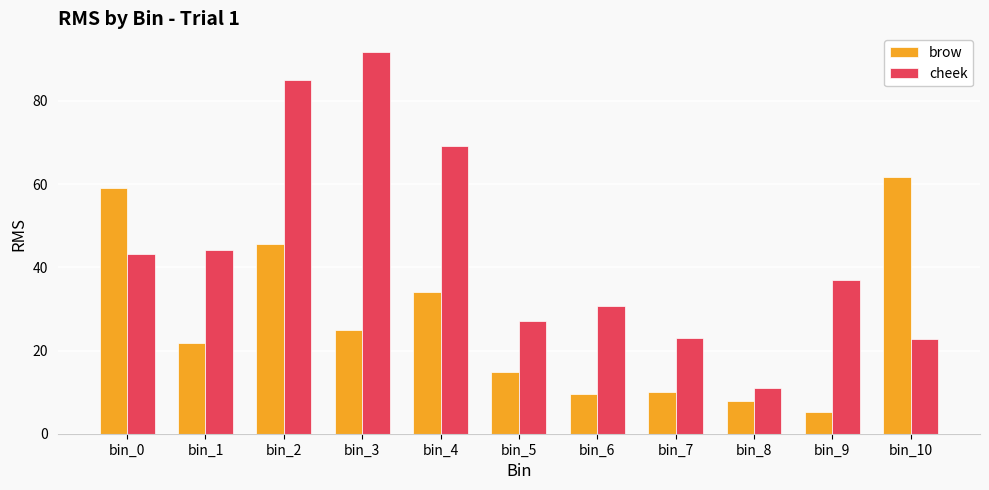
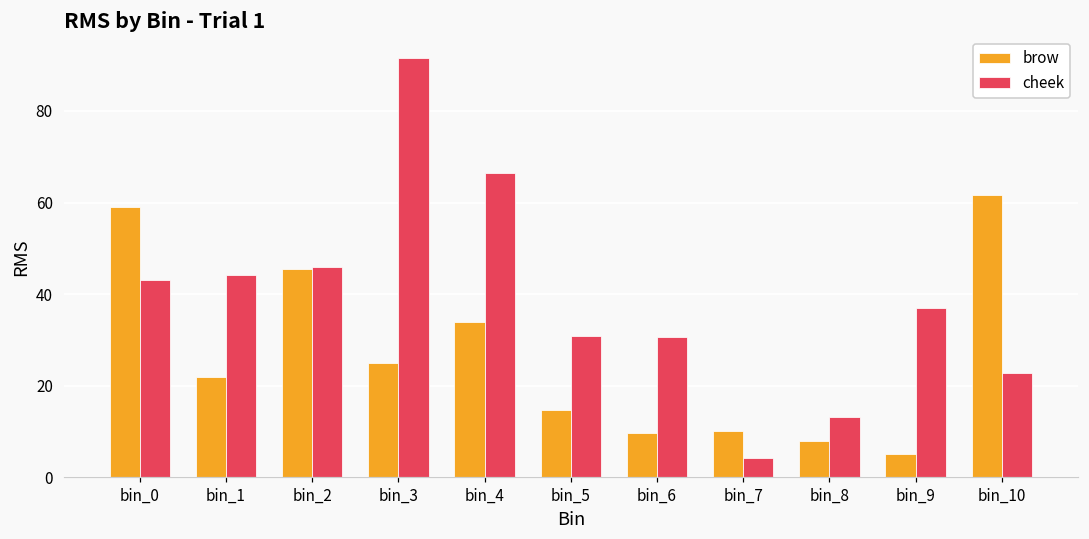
cheek, bin_2: 85 -> 46
cheek, bin_4: 69 -> 66
cheek, bin_5: 27 -> 31
cheek, bin_7: 23 -> 4
cheek, bin_8: 11 -> 13
